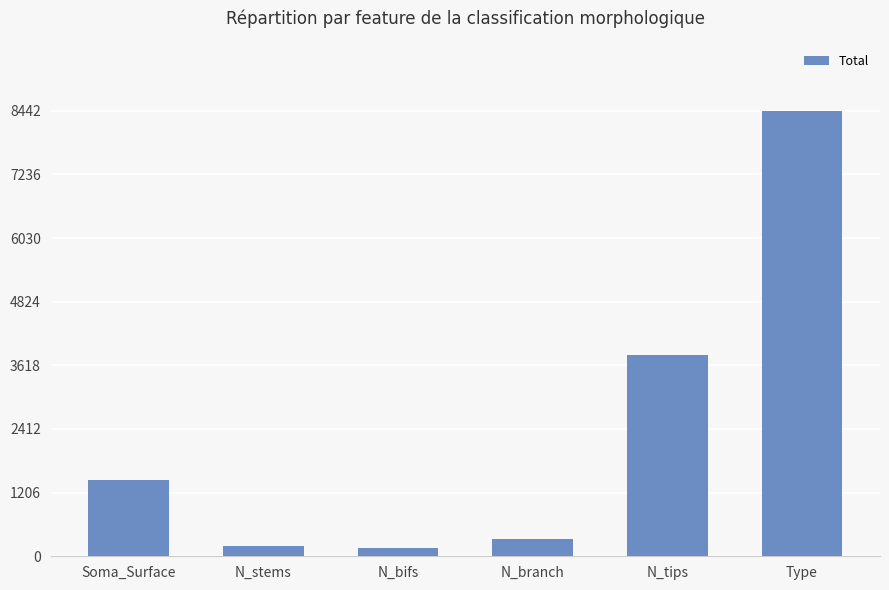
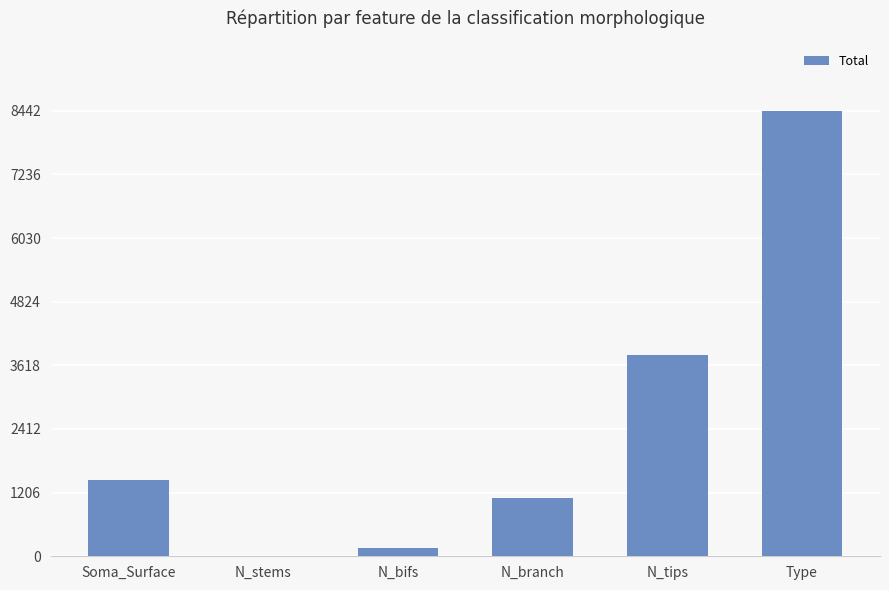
N_stems: 200 -> 0
N_branch: 300 -> 1100
